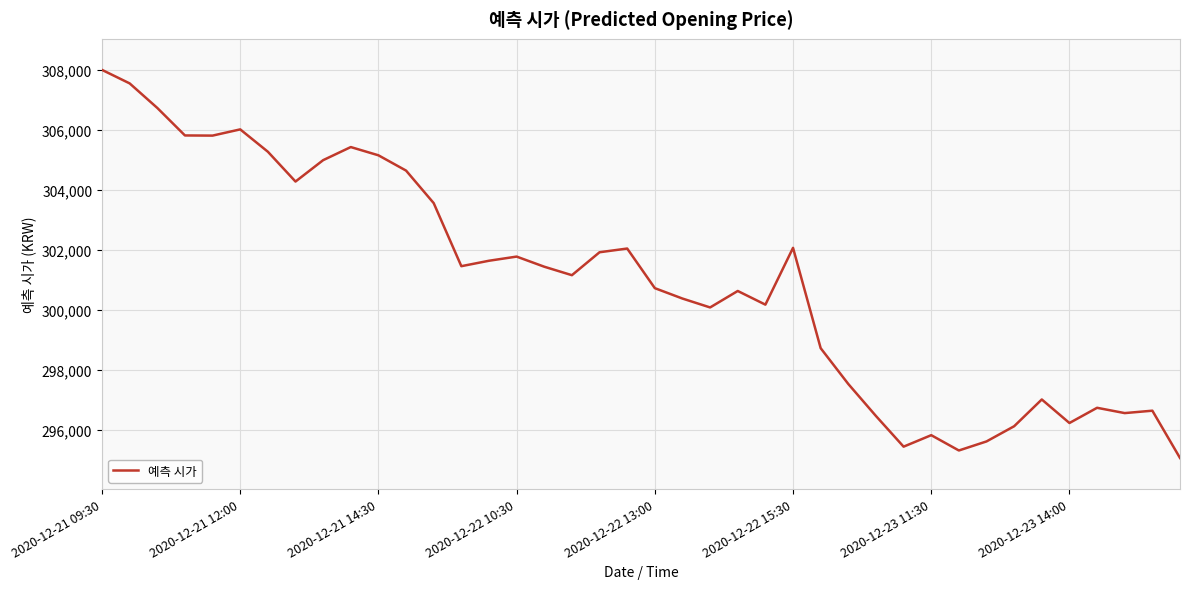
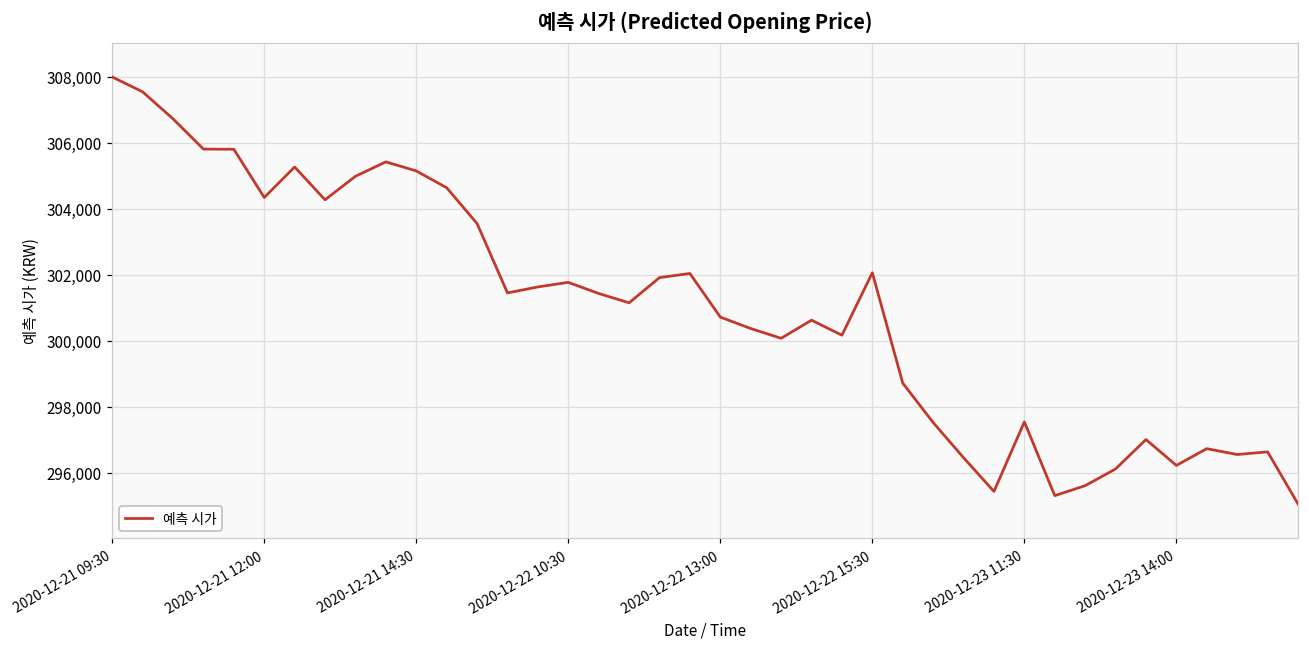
2020-12-21 12:00: 306,000 -> 304,300
2020-12-23 11:30: 295,800 -> 297,500
